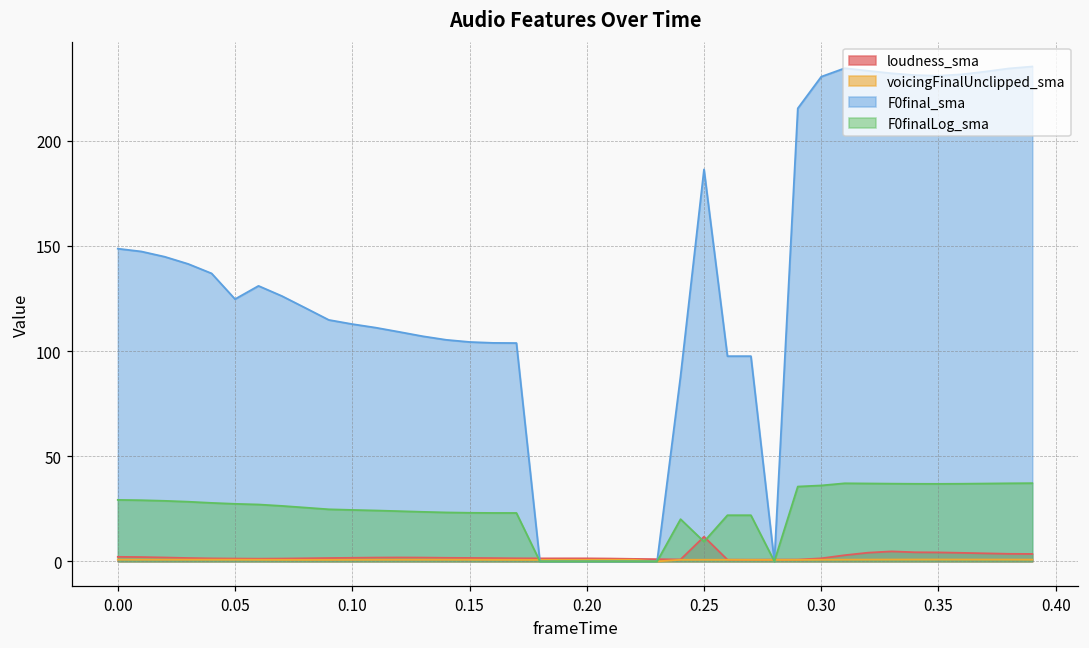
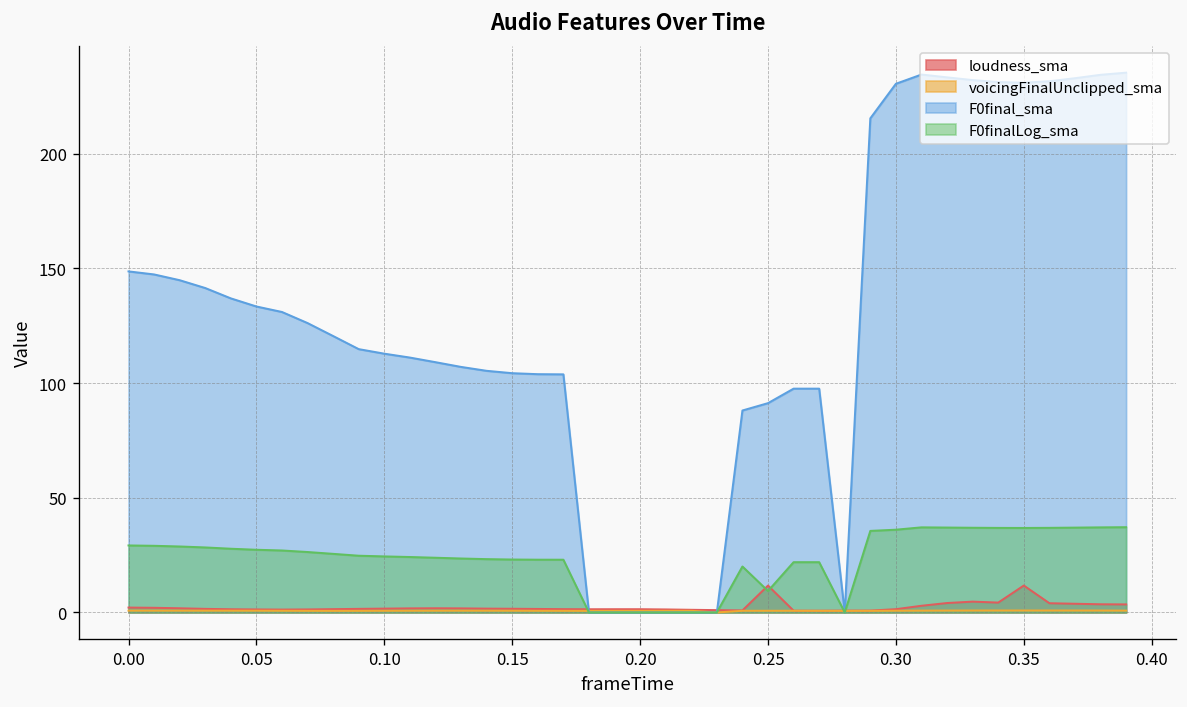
F0final_sma, 0.05: 125 -> 133
F0final_sma, 0.25: 186 -> 91
loudness_sma, 0.35: 4 -> 12
